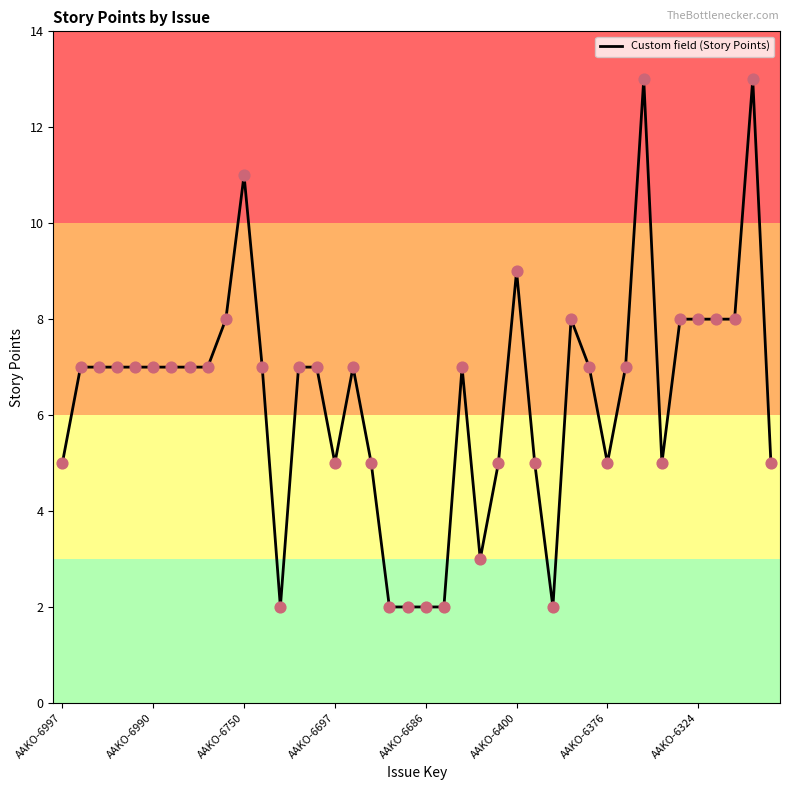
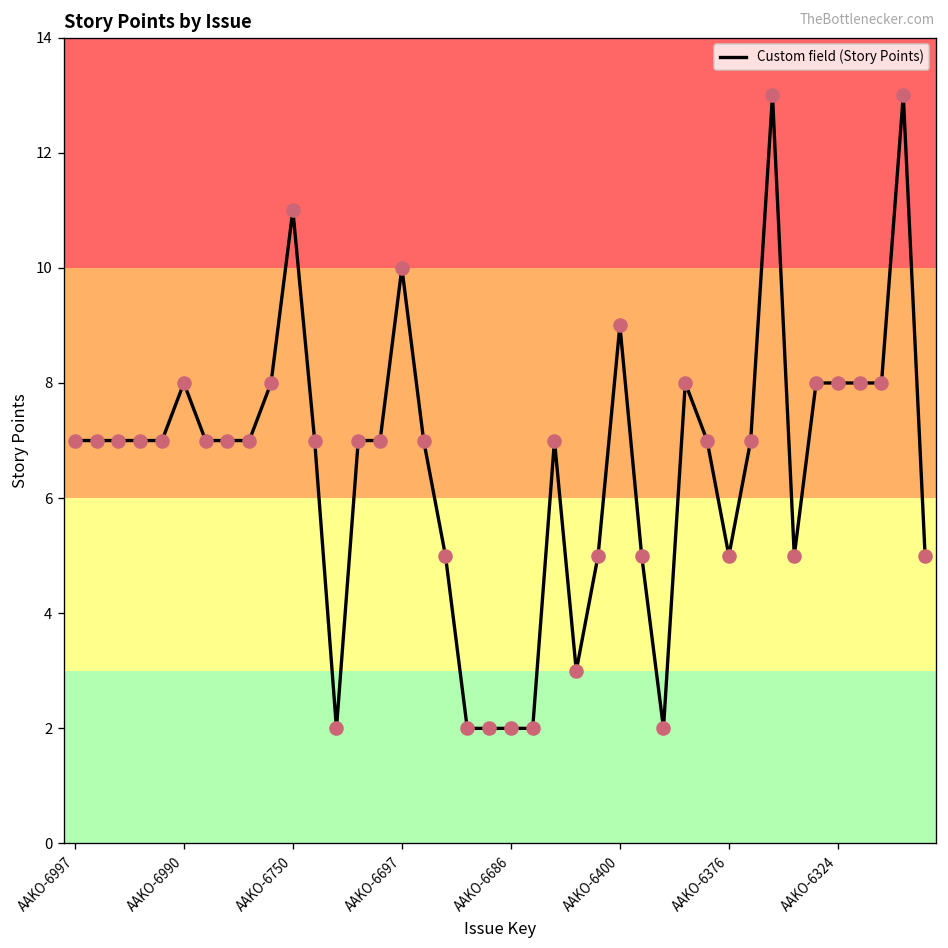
AAKO-6997: 5 -> 7
AAKO-6990: 7 -> 8
AAKO-6697: 5 -> 10
